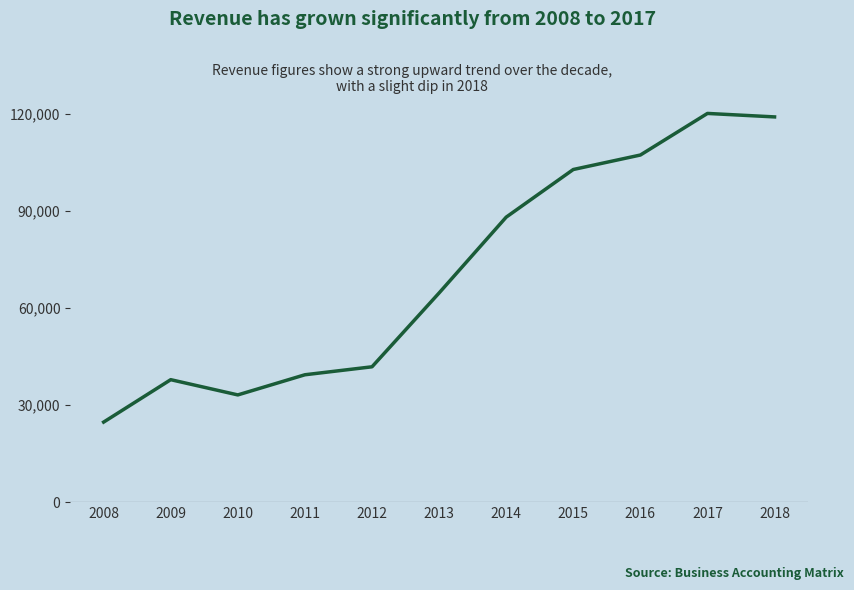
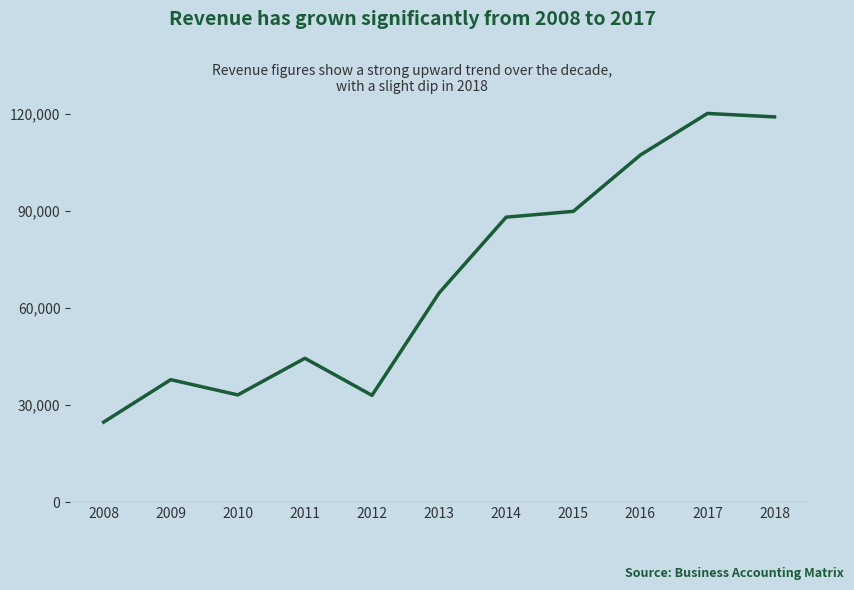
2011: 39,000 -> 44,000
2012: 42,000 -> 33,000
2015: 103,000 -> 90,000
